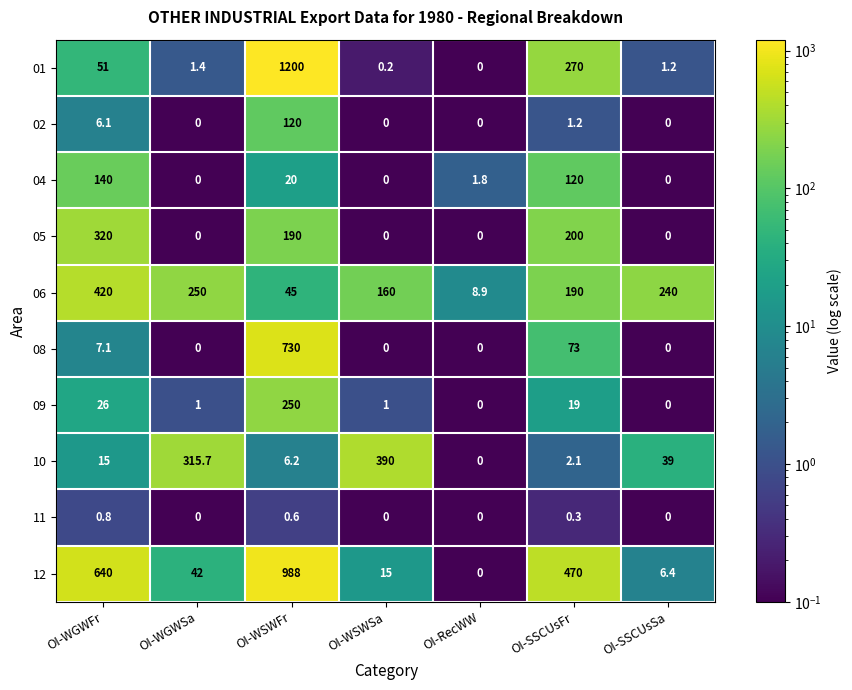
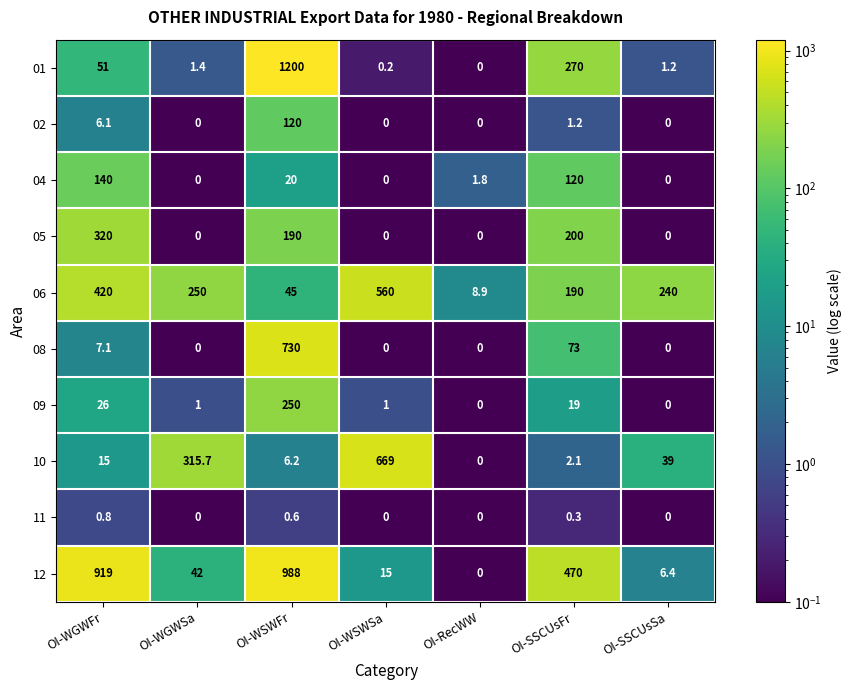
06, OI-WSWSa: 160 -> 560
10, OI-WSWSa: 390 -> 669
12, OI-WGWFr: 640 -> 919
